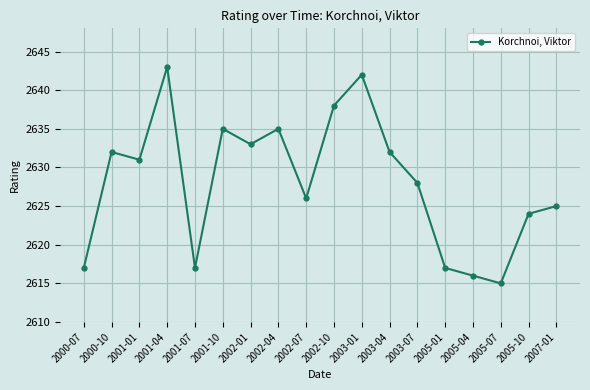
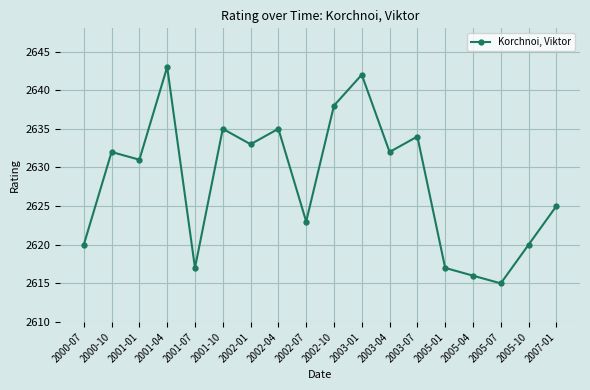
2000-07: 2617 -> 2620
2002-07: 2626 -> 2623
2003-07: 2628 -> 2634
2005-10: 2624 -> 2620
